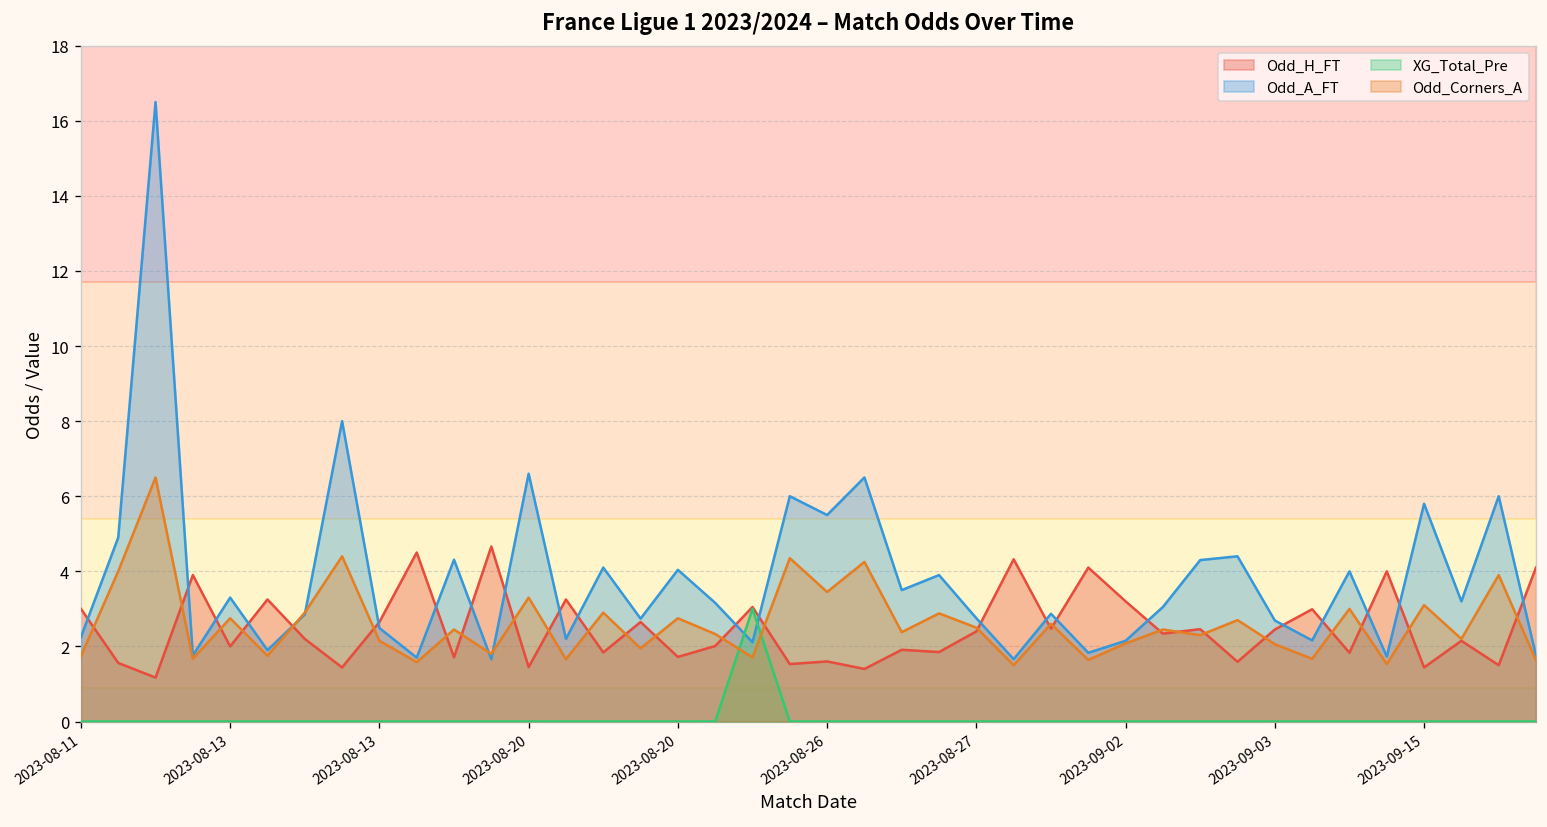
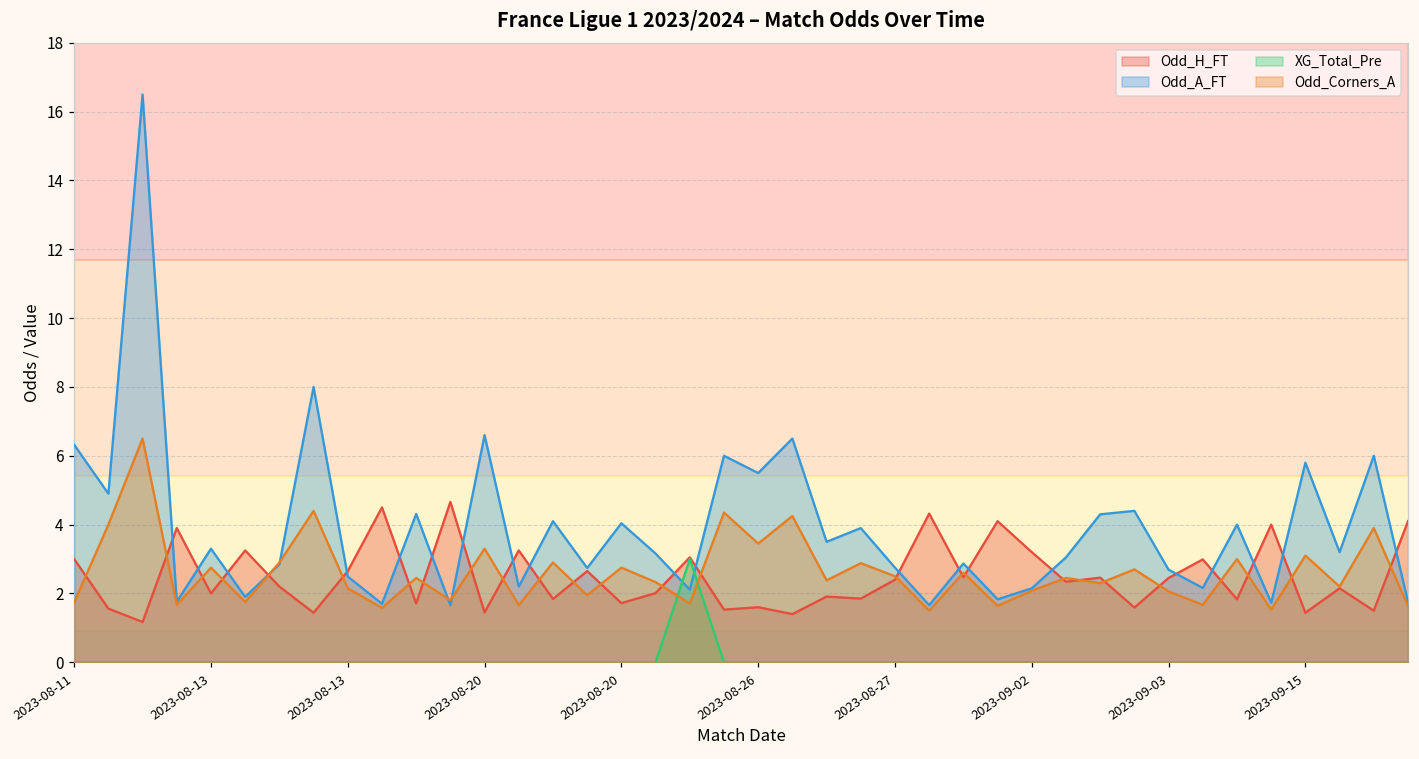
Odd_A_FT, 2023-08-11: 2.3 -> 6.3
